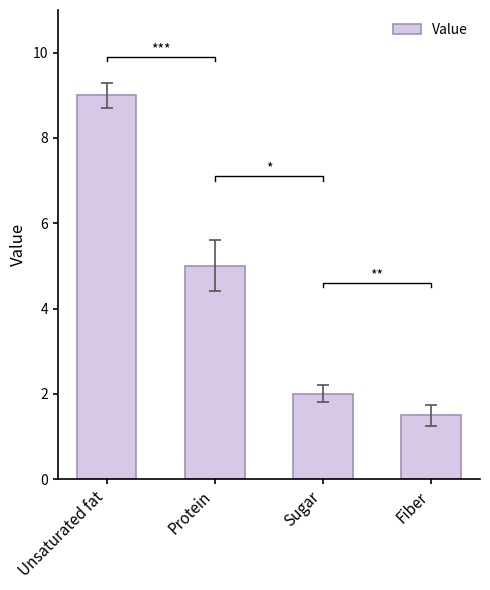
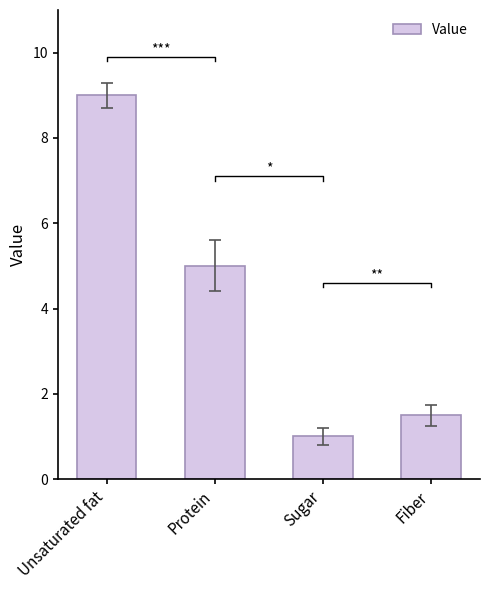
Value, Sugar: 2 -> 1
